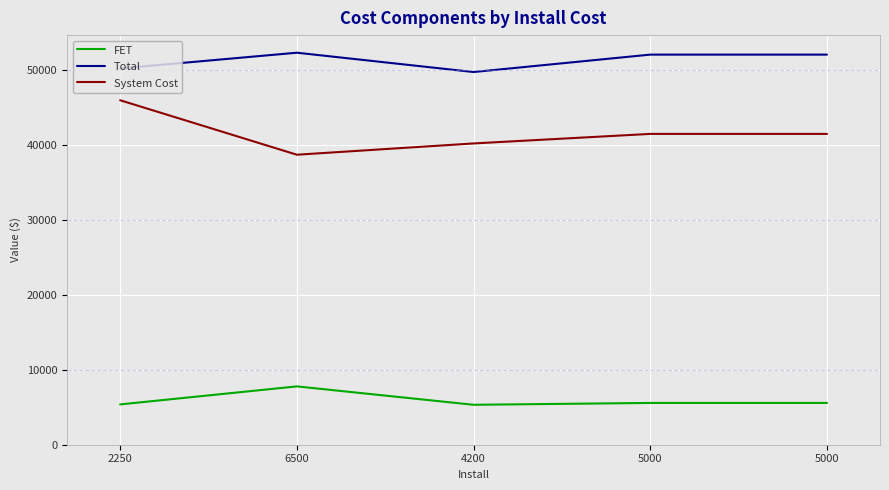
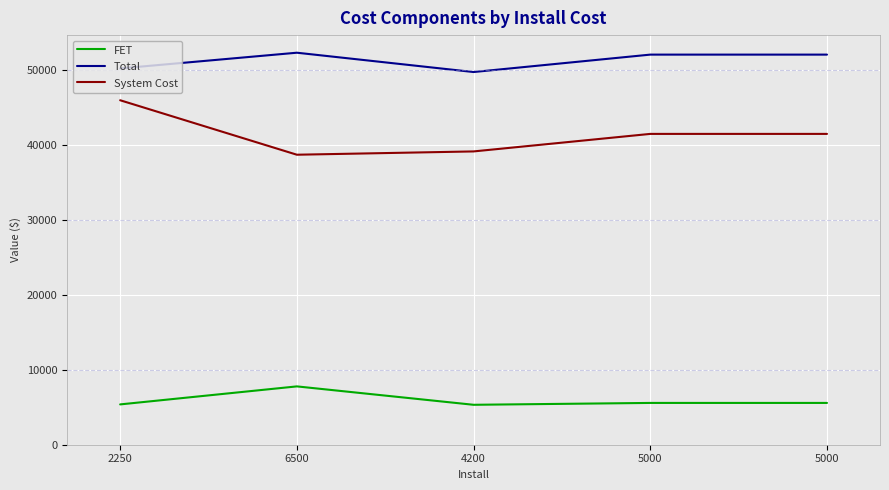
System Cost, 4200: 40000 -> 39000
